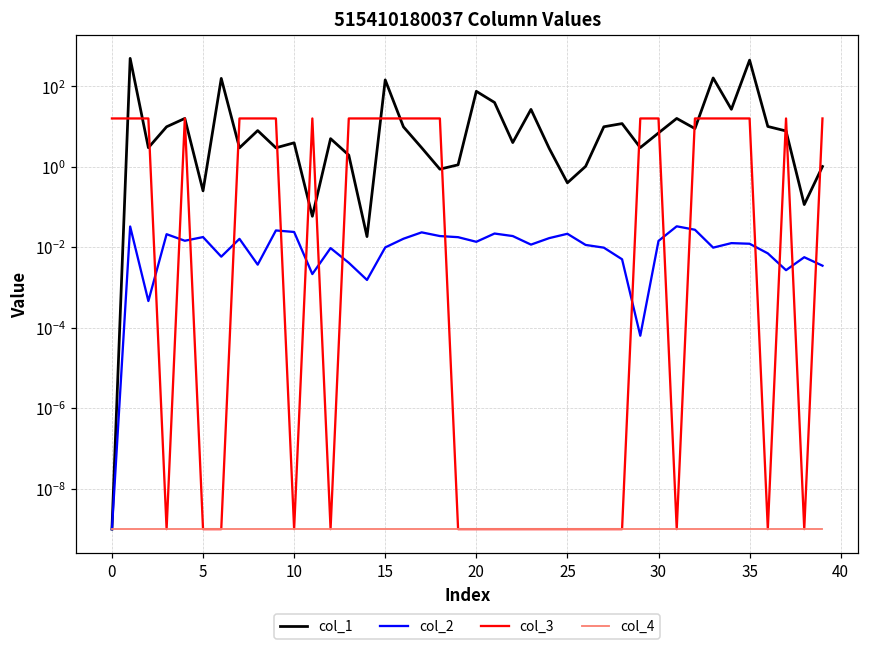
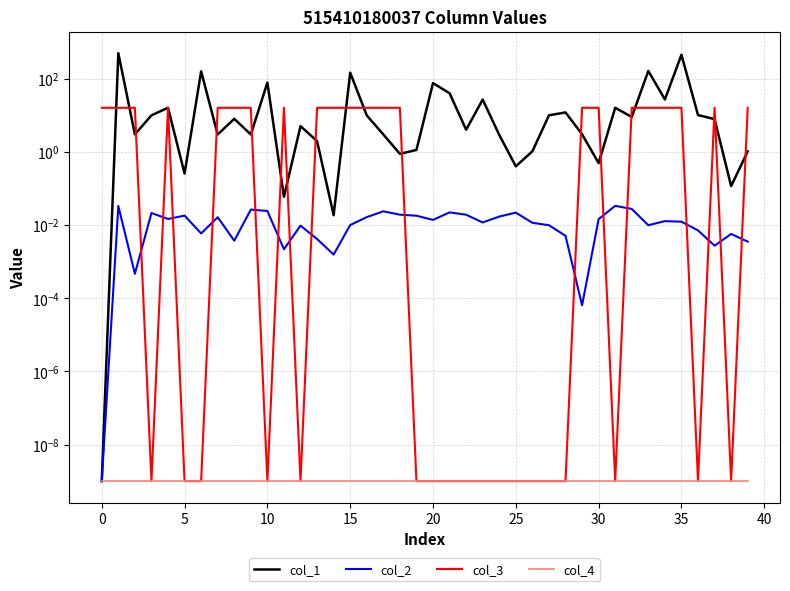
col_1, 10: 4 -> 80
col_1, 30: 7 -> 0.5
